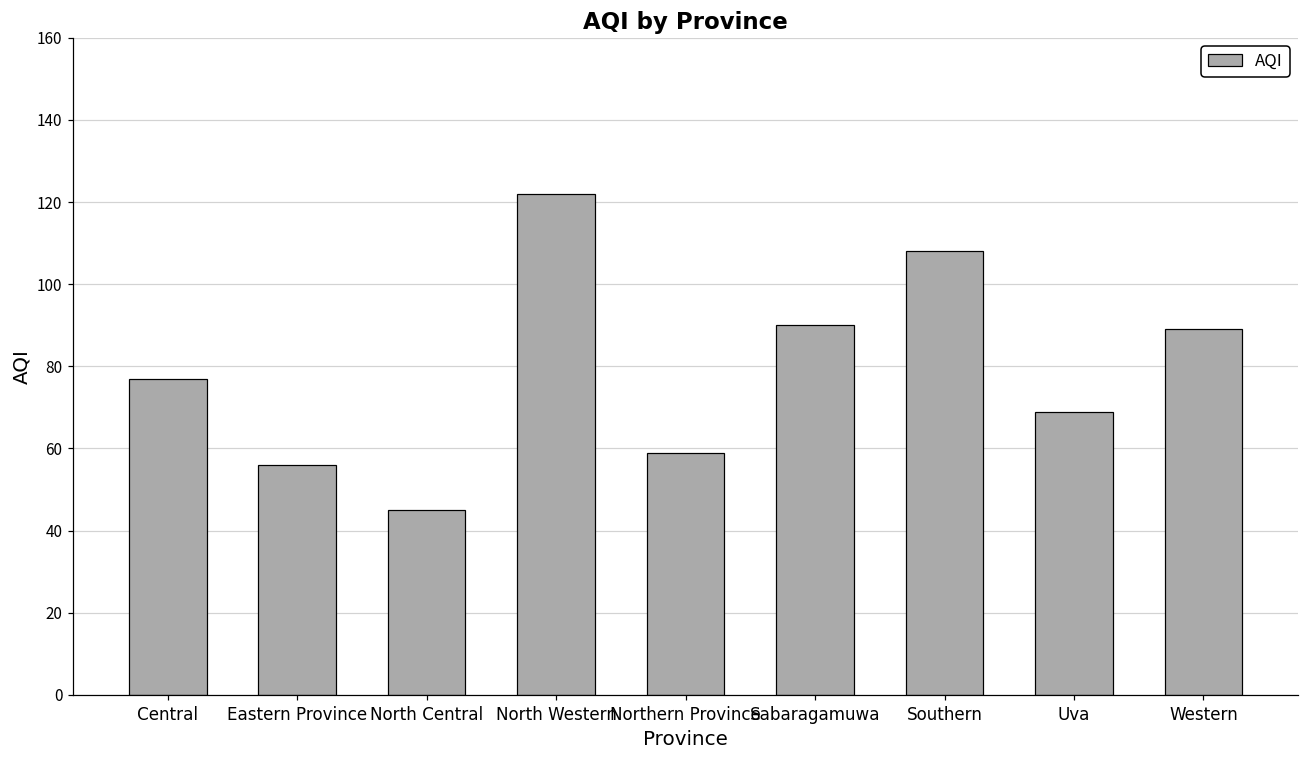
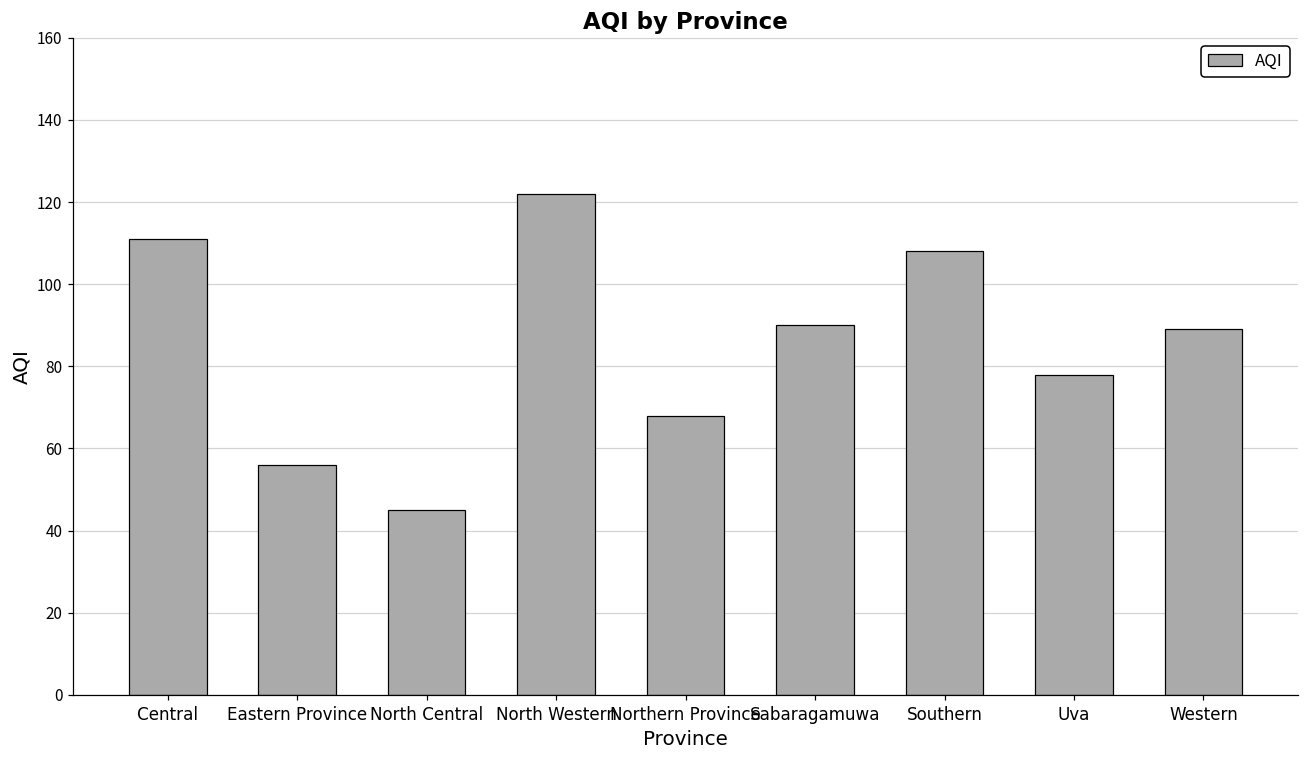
Central: 77 -> 111
Northern Province: 59 -> 68
Uva: 69 -> 78
